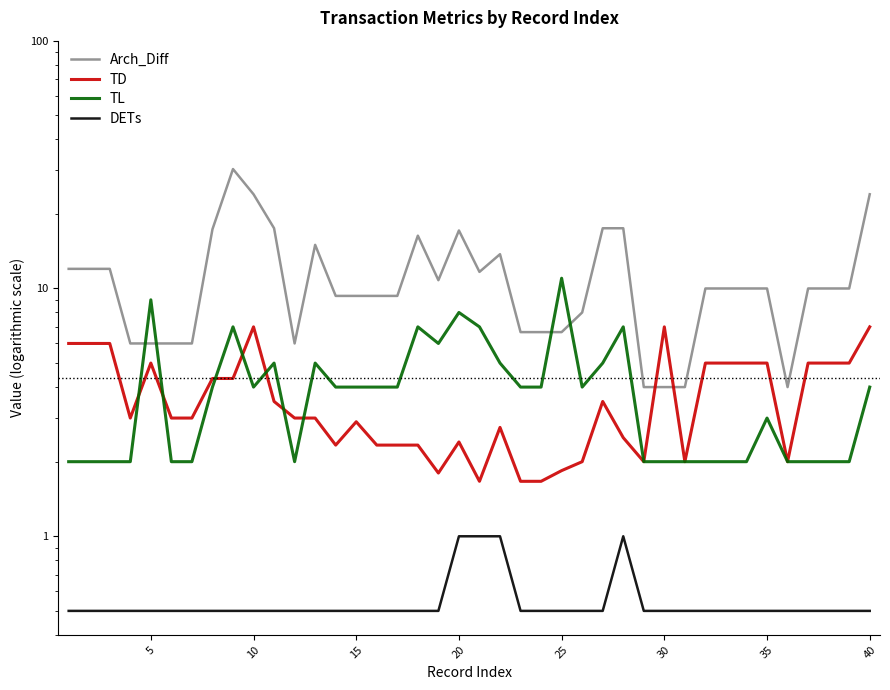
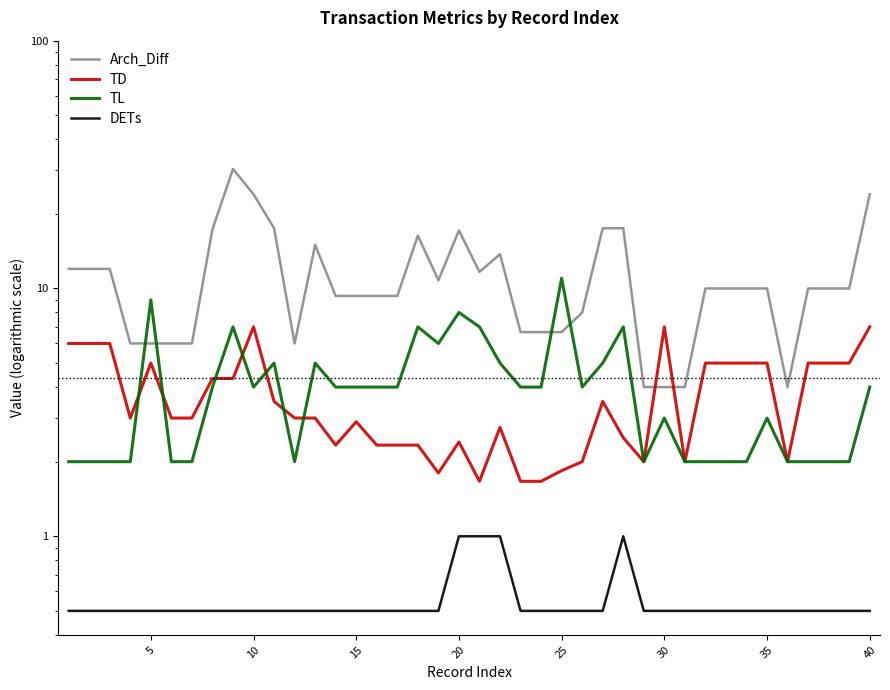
TL, 30: 2 -> 3
